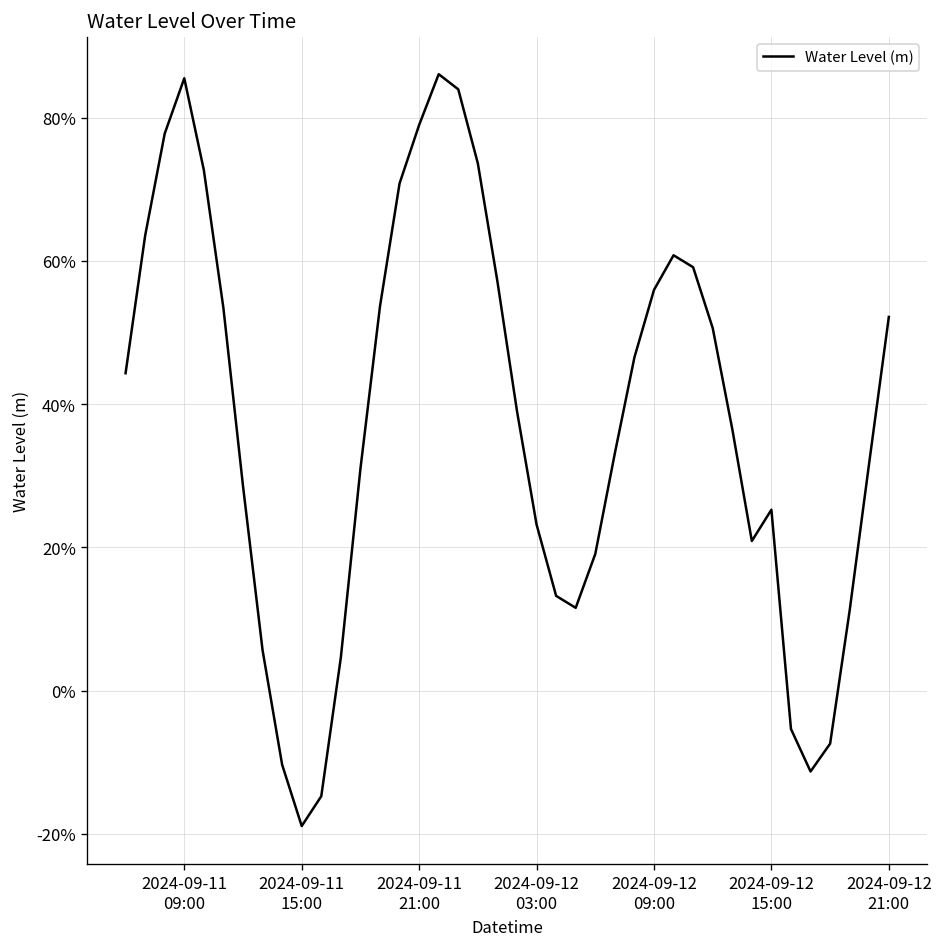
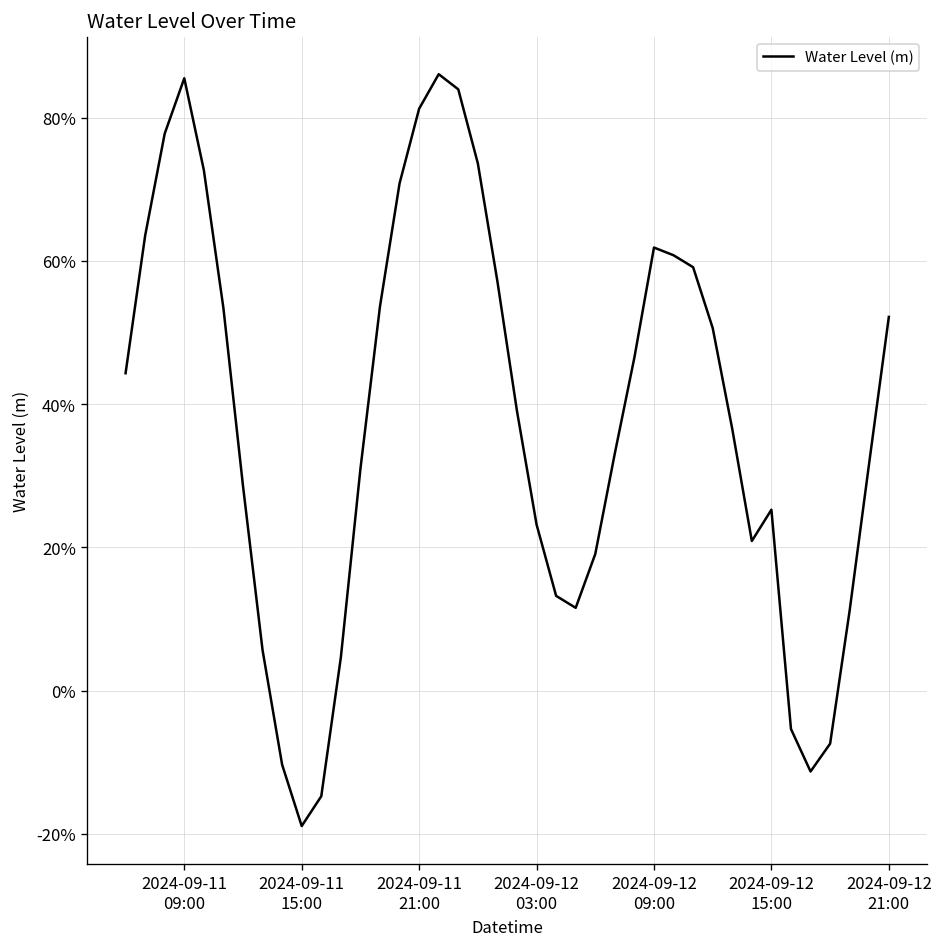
2024-09-11 21:00: 79% -> 81%
2024-09-12 09:00: 56% -> 62%
